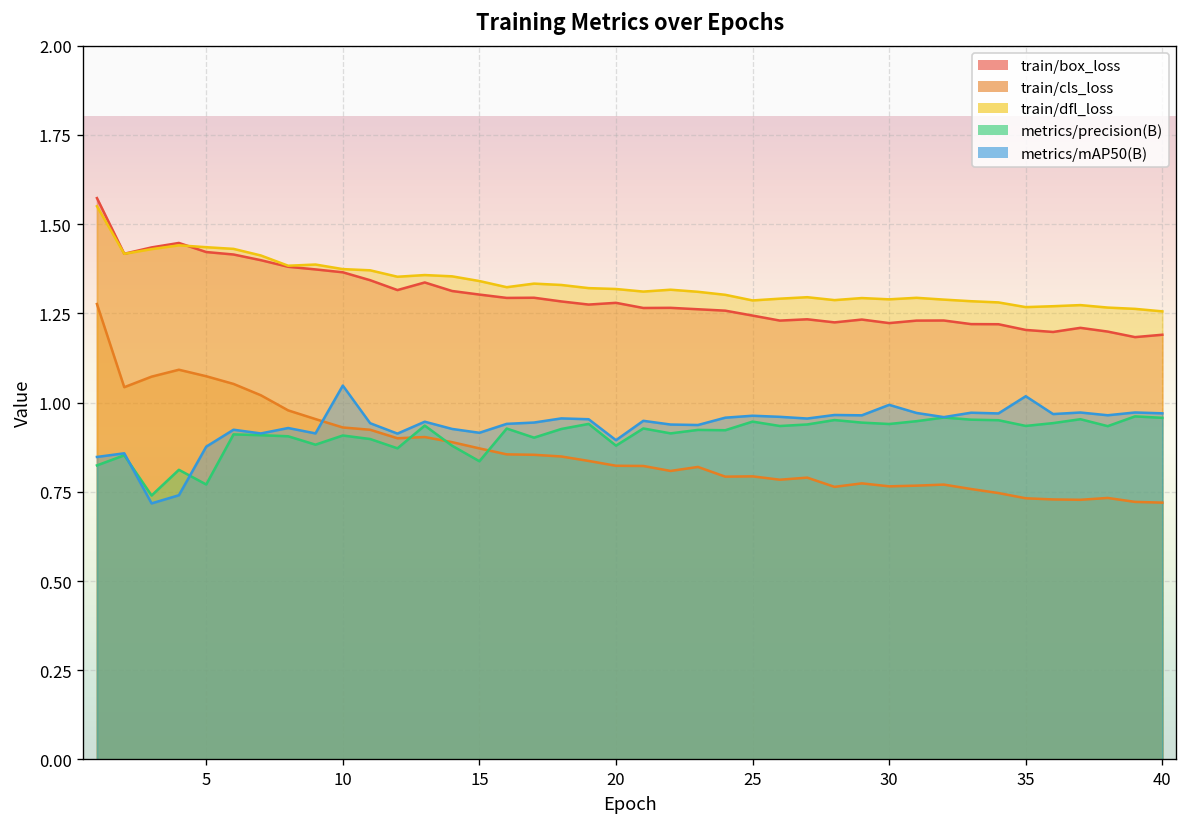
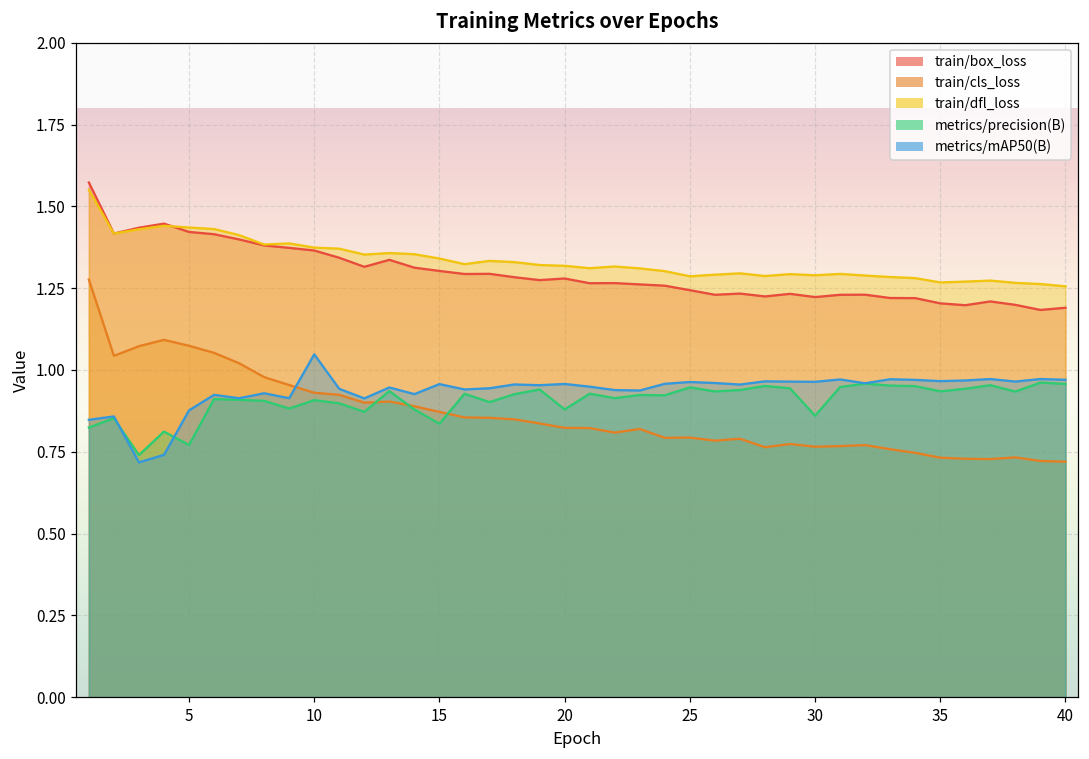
metrics/mAP50(B), 15: 0.92 -> 0.96
metrics/mAP50(B), 20: 0.89 -> 0.96
metrics/precision(B), 30: 0.94 -> 0.86
metrics/mAP50(B), 30: 0.99 -> 0.96
metrics/mAP50(B), 35: 1.02 -> 0.97
